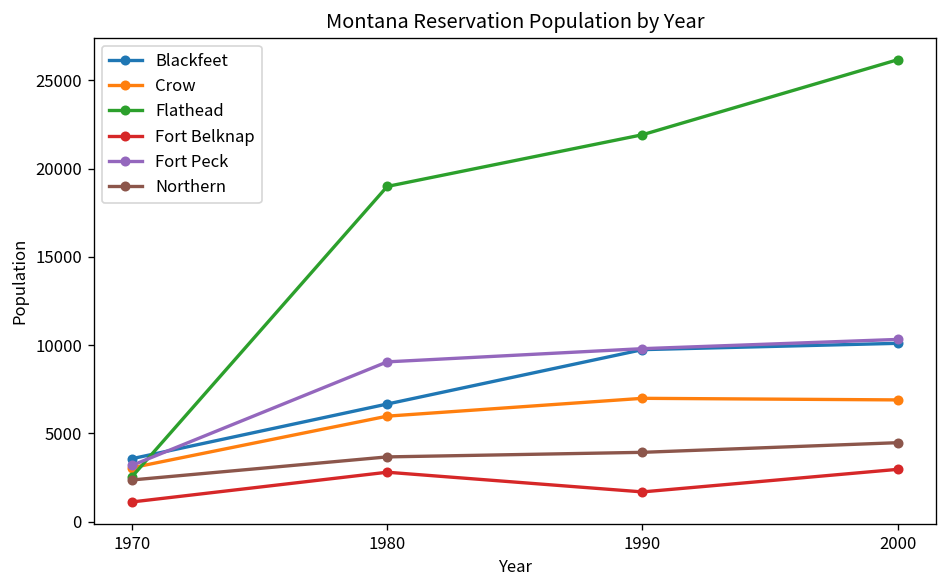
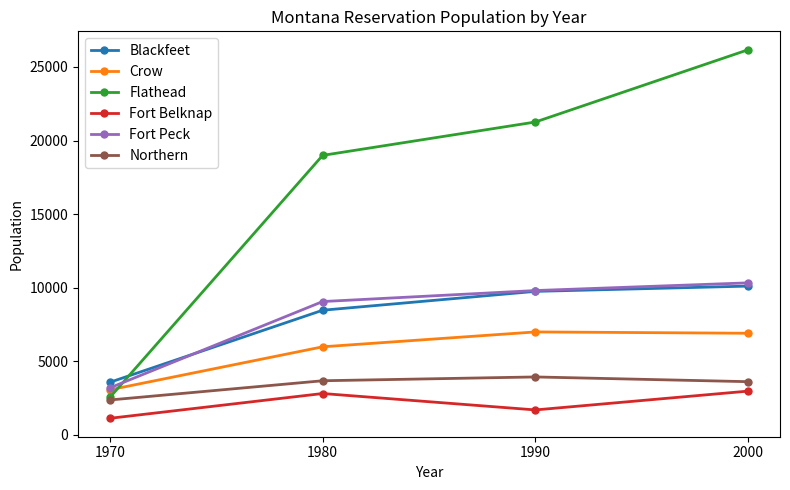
Blackfeet, 1980: 6700 -> 8500
Flathead, 1990: 21900 -> 21300
Northern, 2000: 4500 -> 3600
